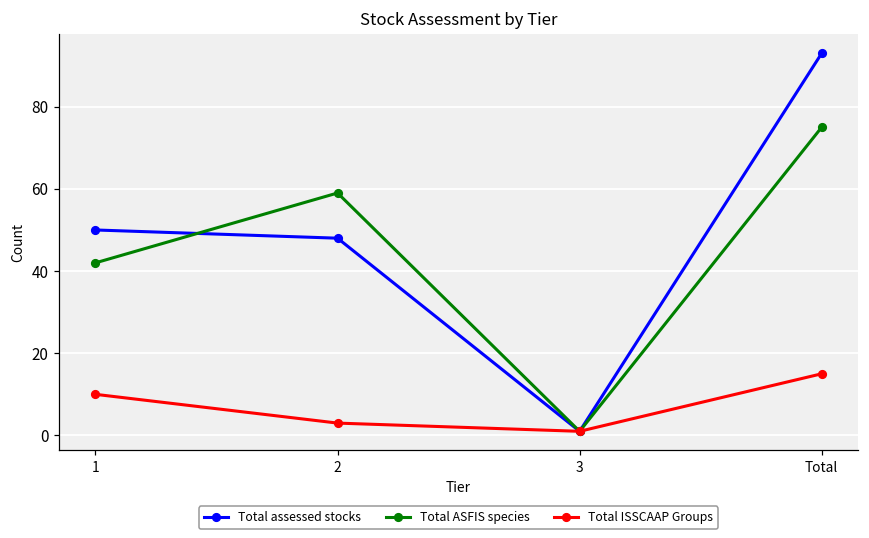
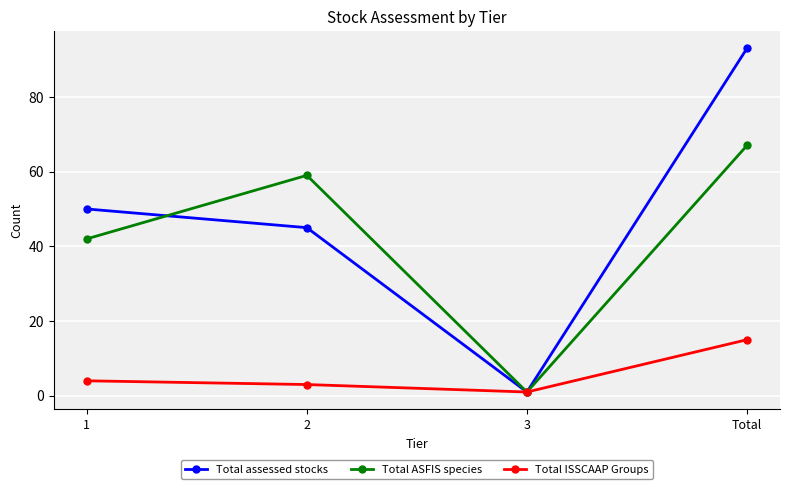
Total ISSCAAP Groups, 1: 10 -> 4
Total assessed stocks, 2: 48 -> 45
Total ASFIS species, Total: 75 -> 67
